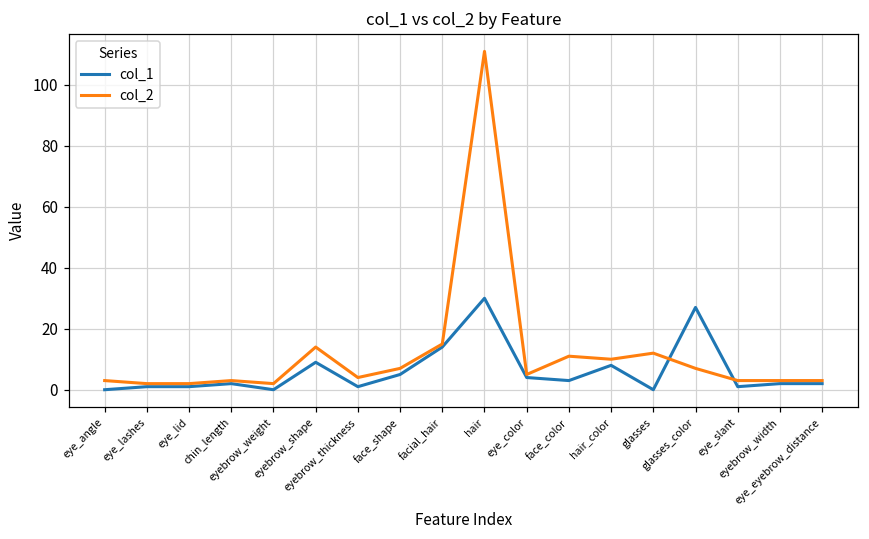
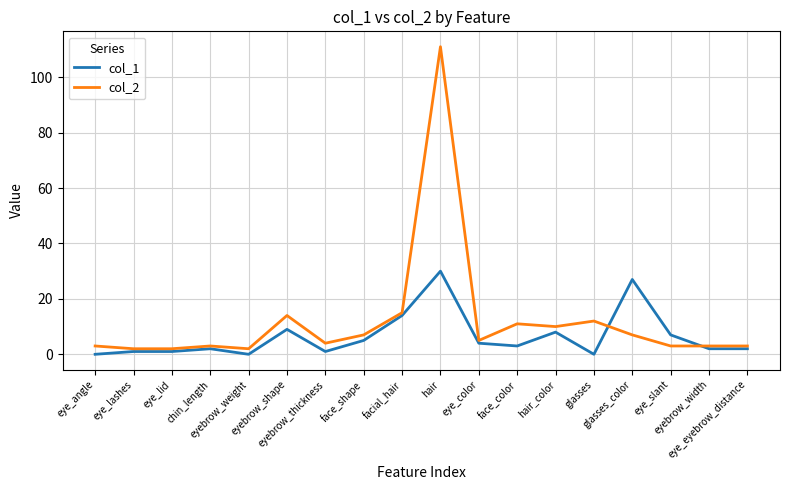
col_1, eye_slant: 1 -> 7
